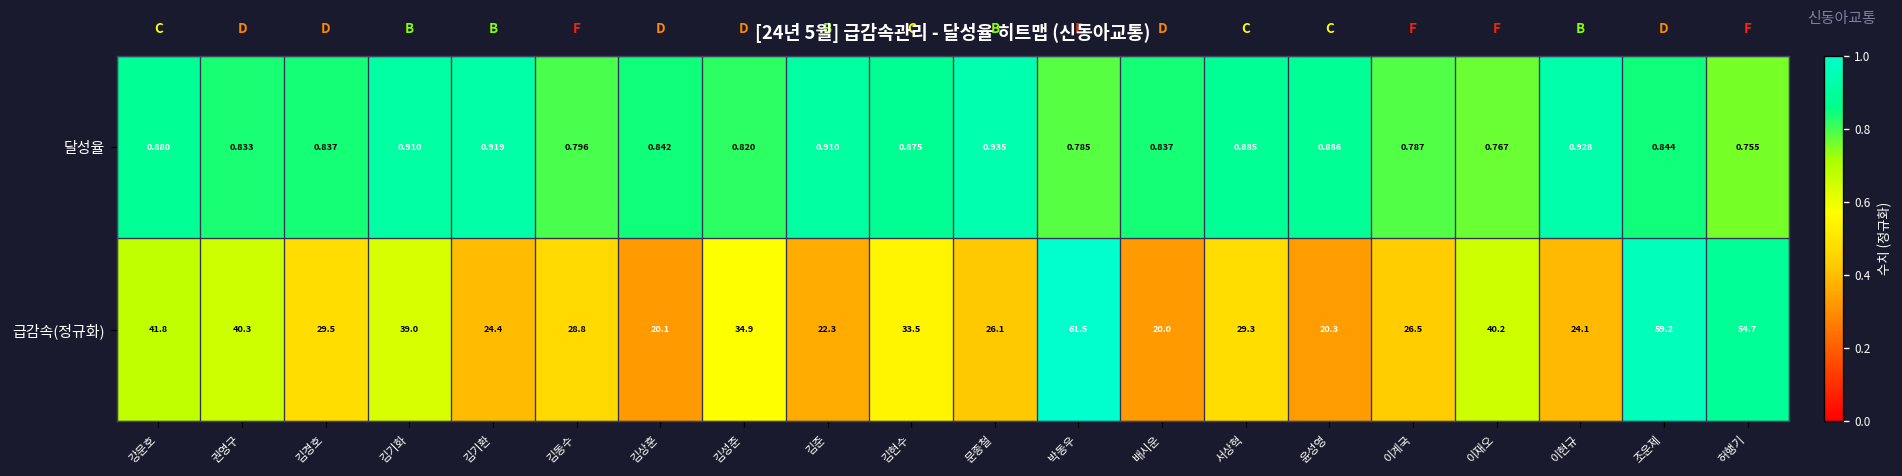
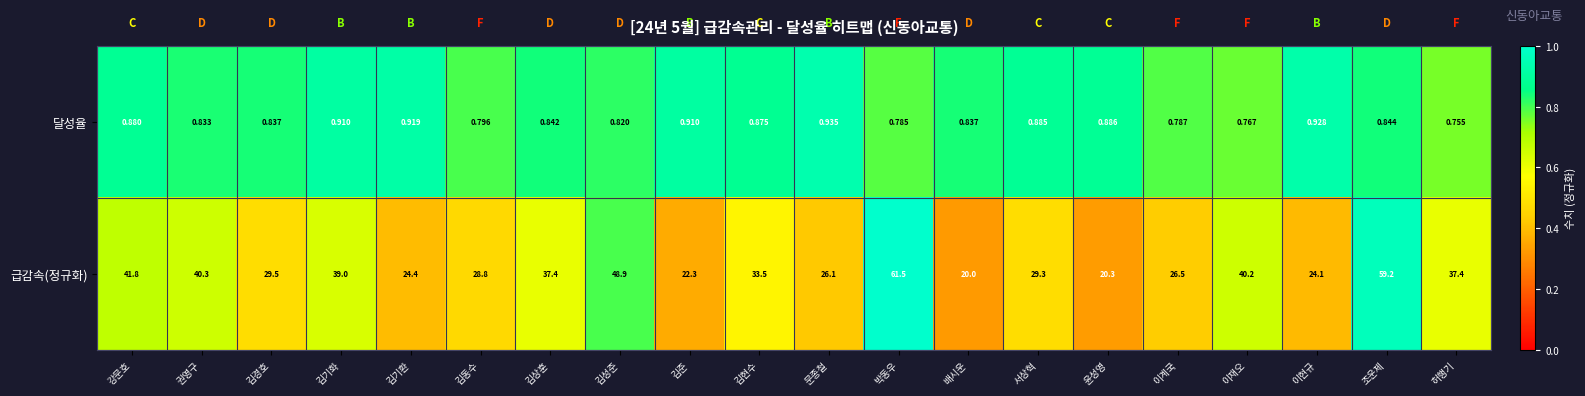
급감속(정규화), 김상훈: 20.1 -> 37.4
급감속(정규화), 김성준: 34.9 -> 48.9
급감속(정규화), 허행기: 54.7 -> 37.4
